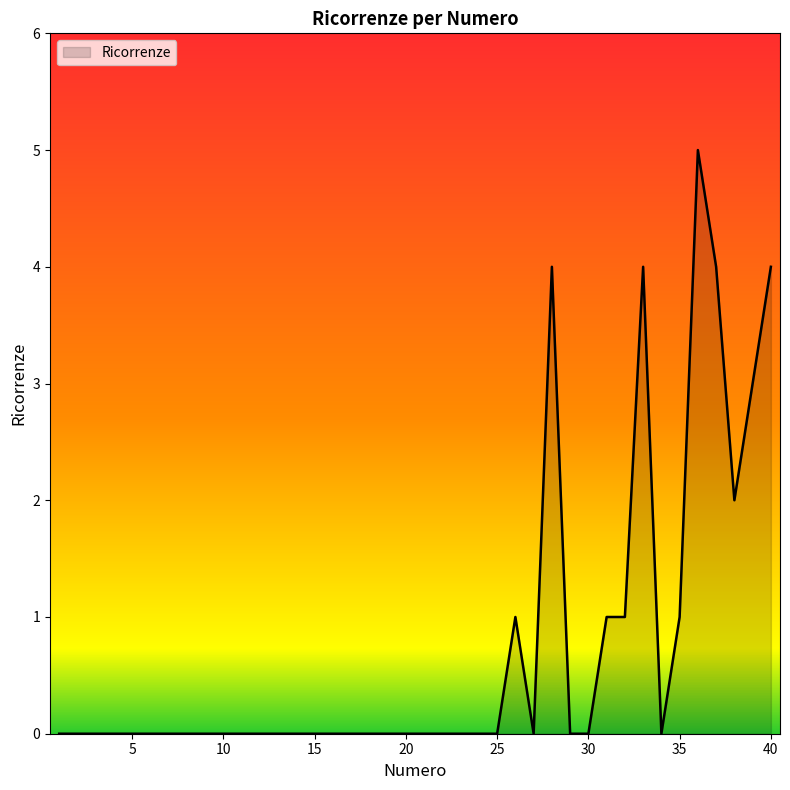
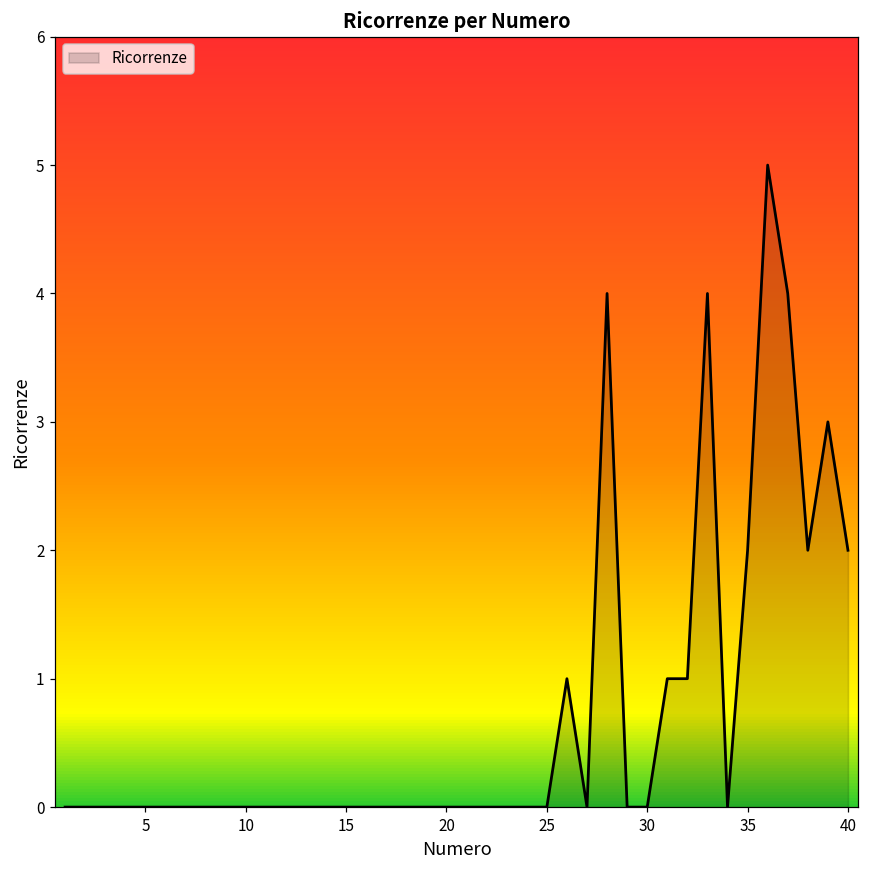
35: 1 -> 2
40: 4 -> 2
